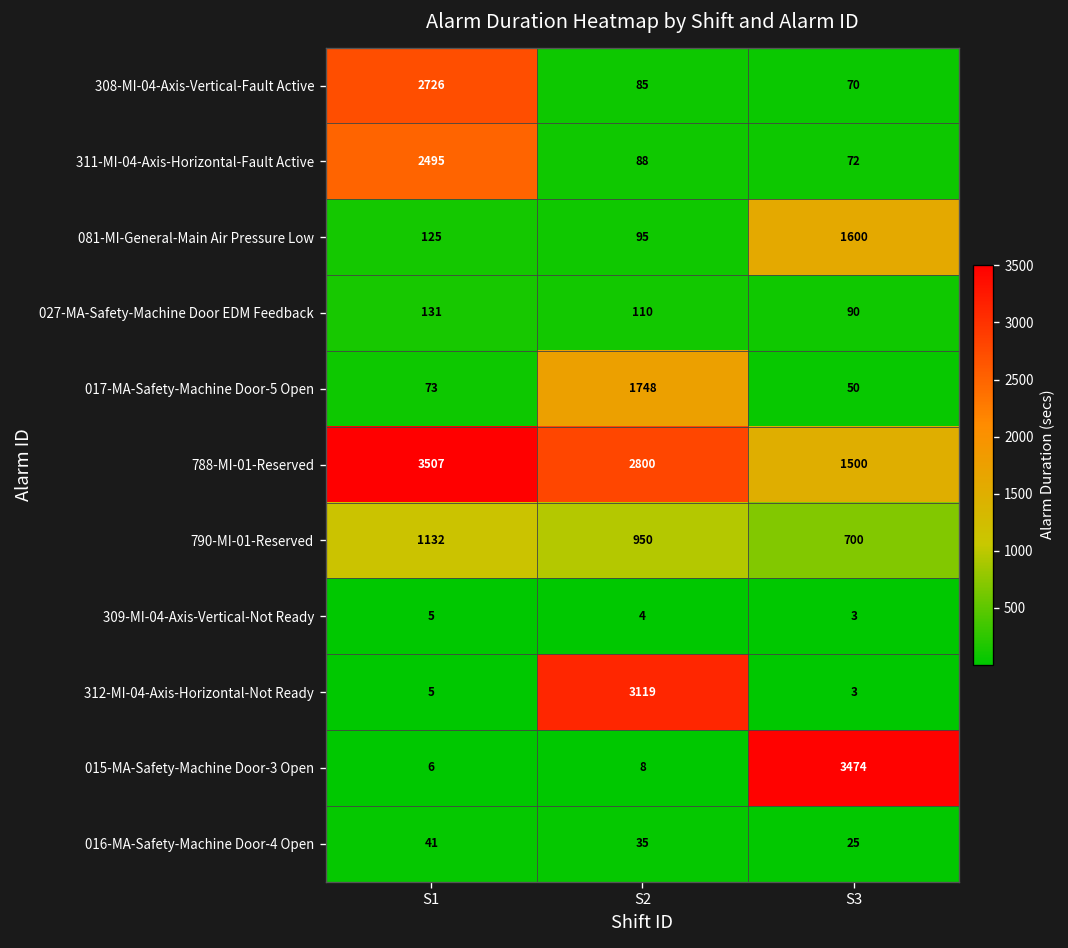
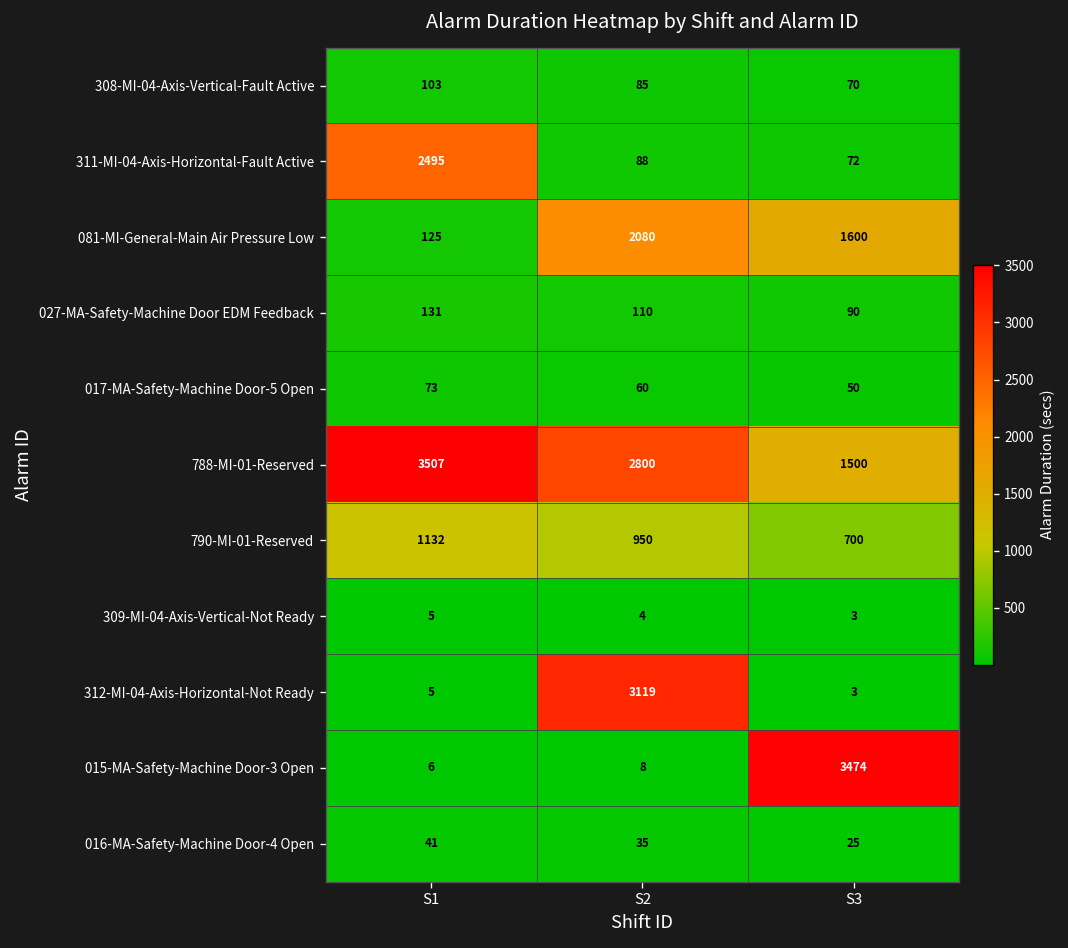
308-MI-04-Axis-Vertical-Fault Active, S1: 2726 -> 103
081-MI-General-Main Air Pressure Low, S2: 95 -> 2080
017-MA-Safety-Machine Door-5 Open, S2: 1748 -> 60
